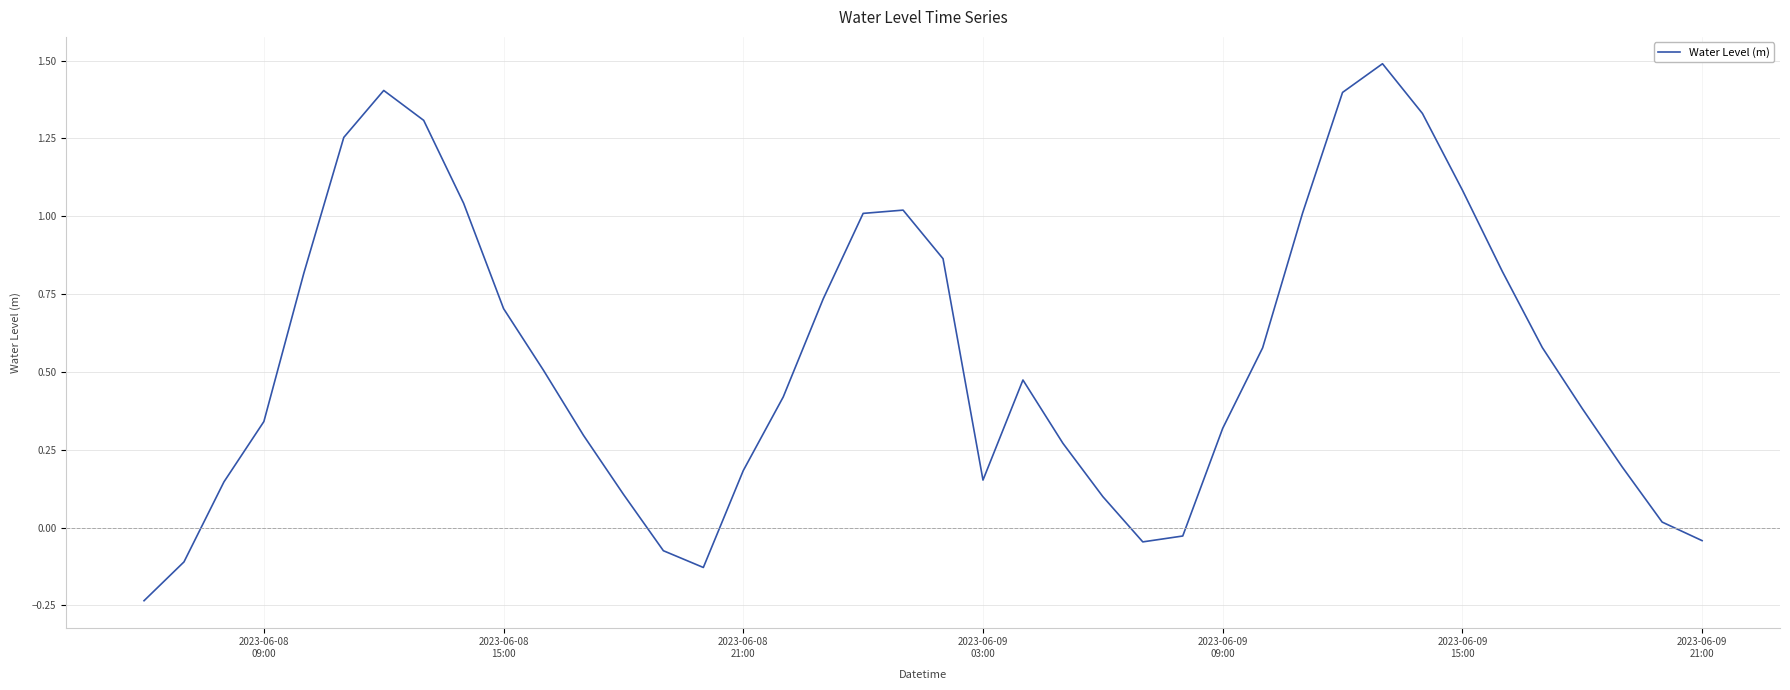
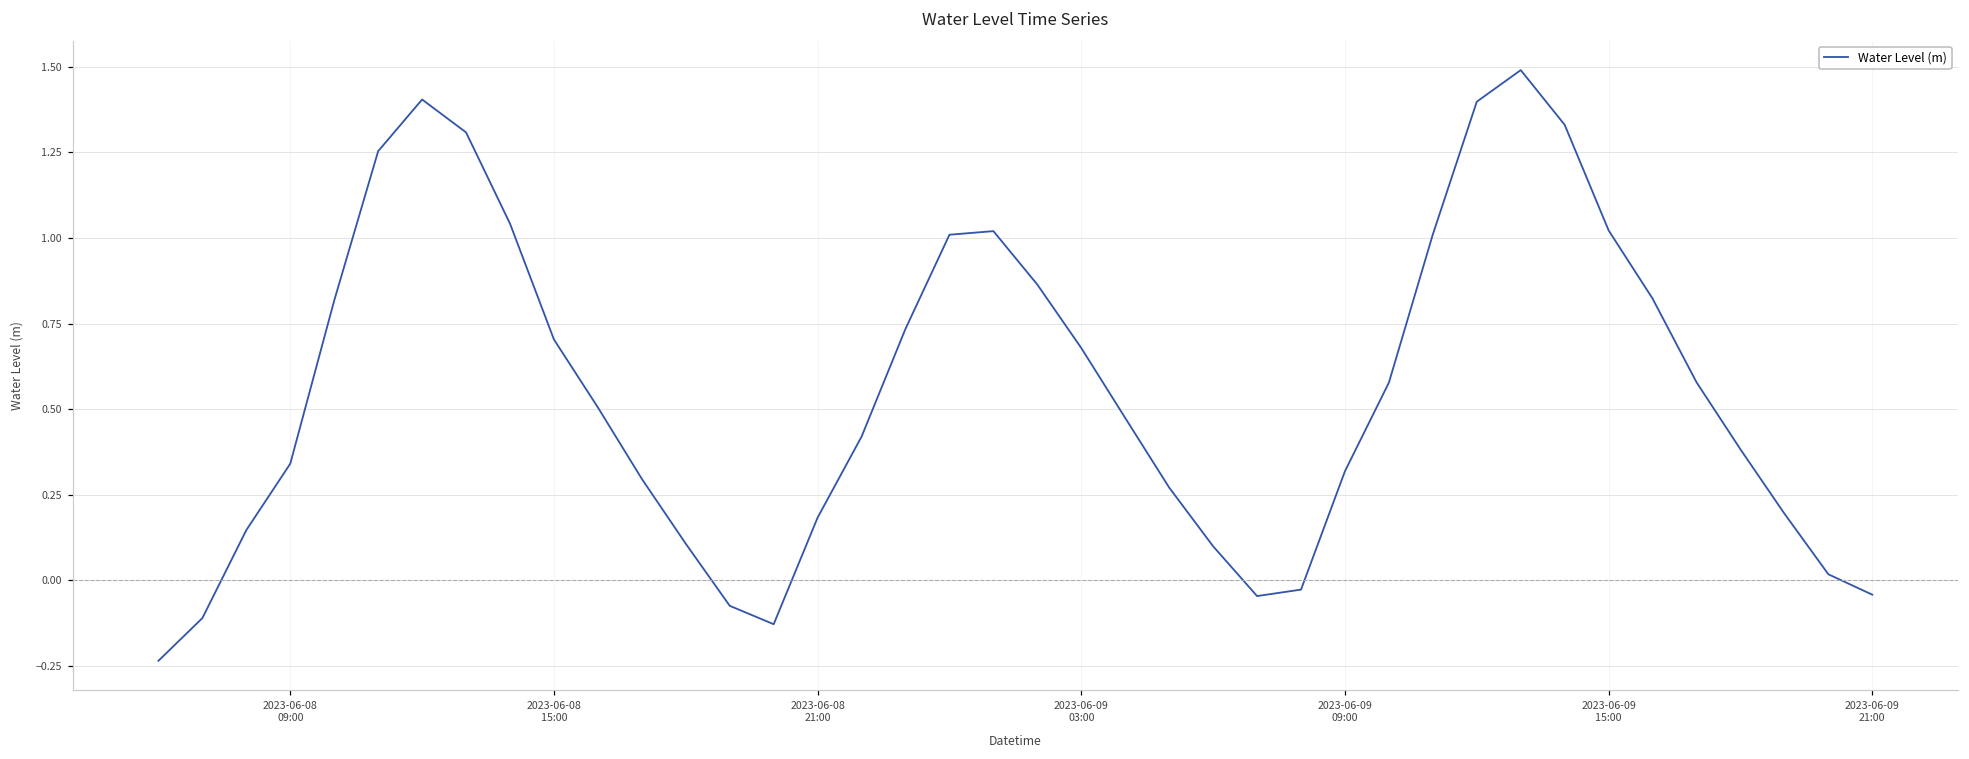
2023-06-09 03:00: 0.15 -> 0.68
2023-06-09 15:00: 1.08 -> 1.02
